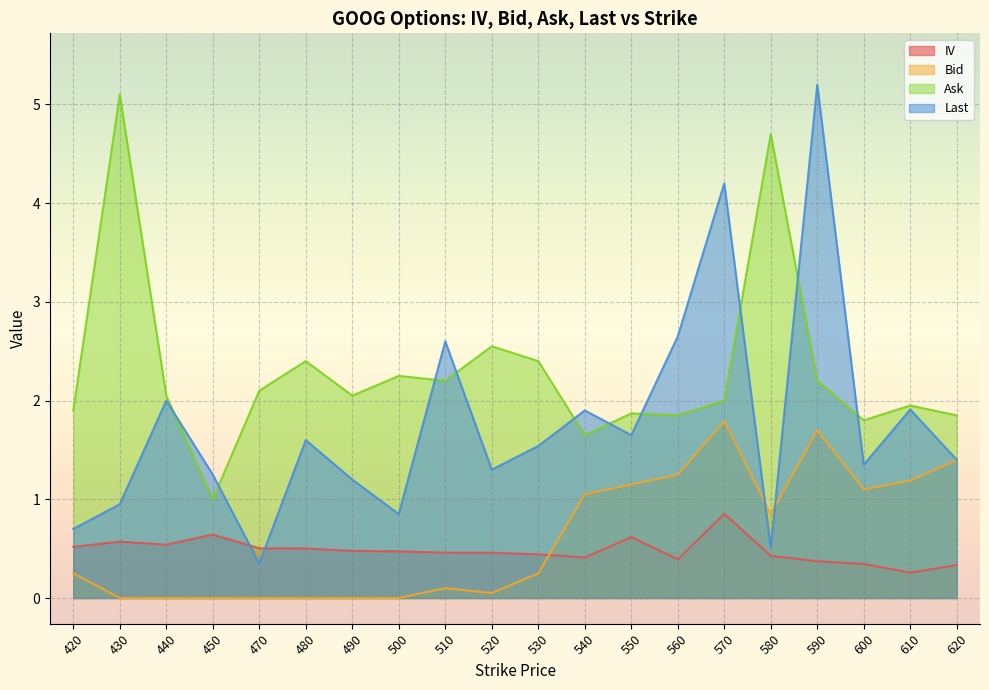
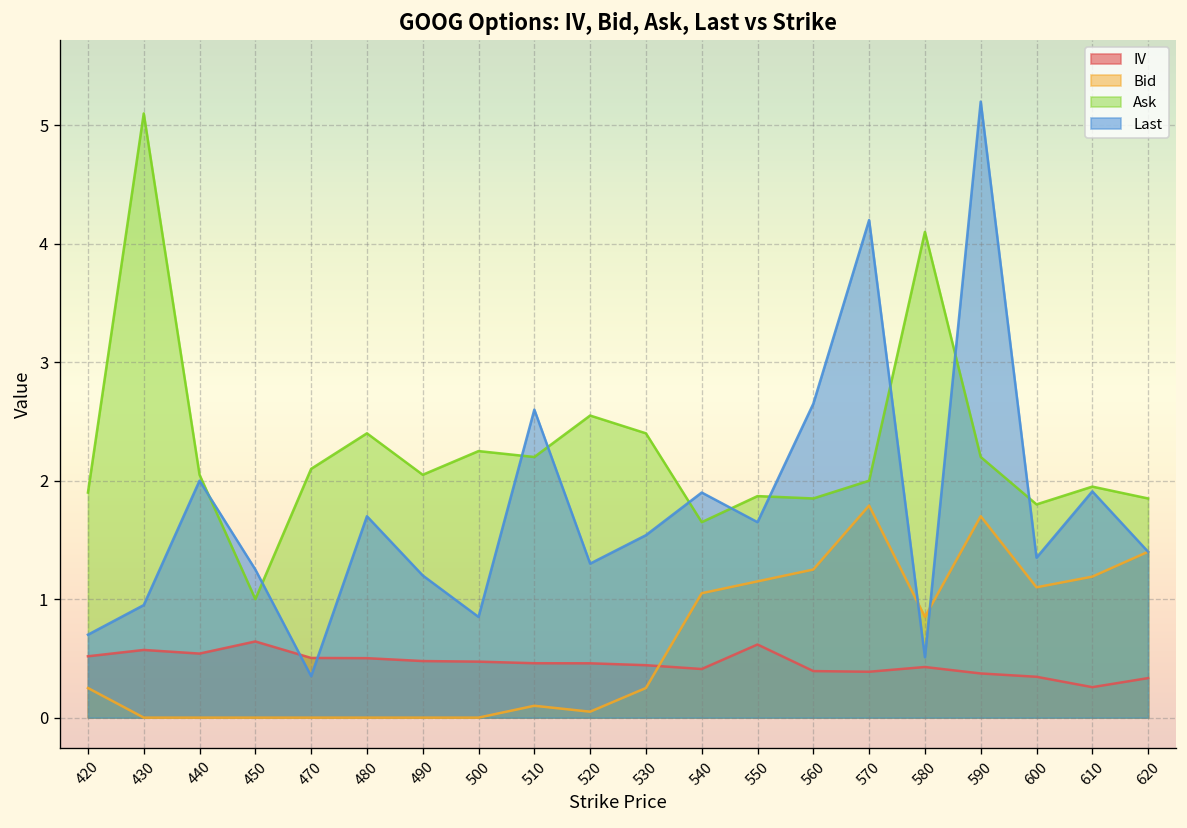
Last, 480: 1.6 -> 1.7
IV, 570: 0.9 -> 0.4
Ask, 580: 4.7 -> 4.1
